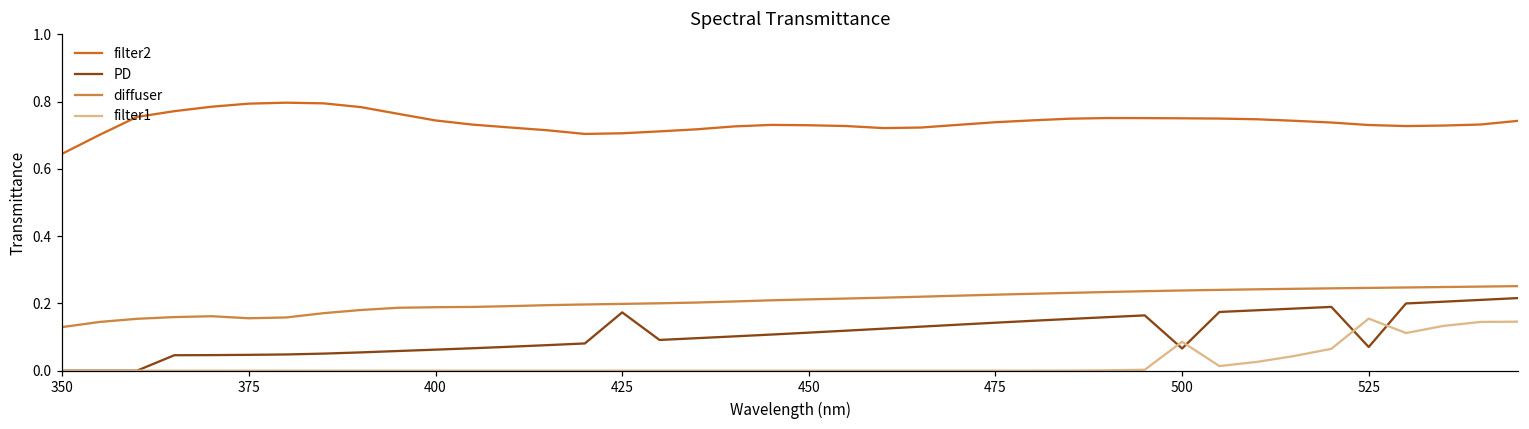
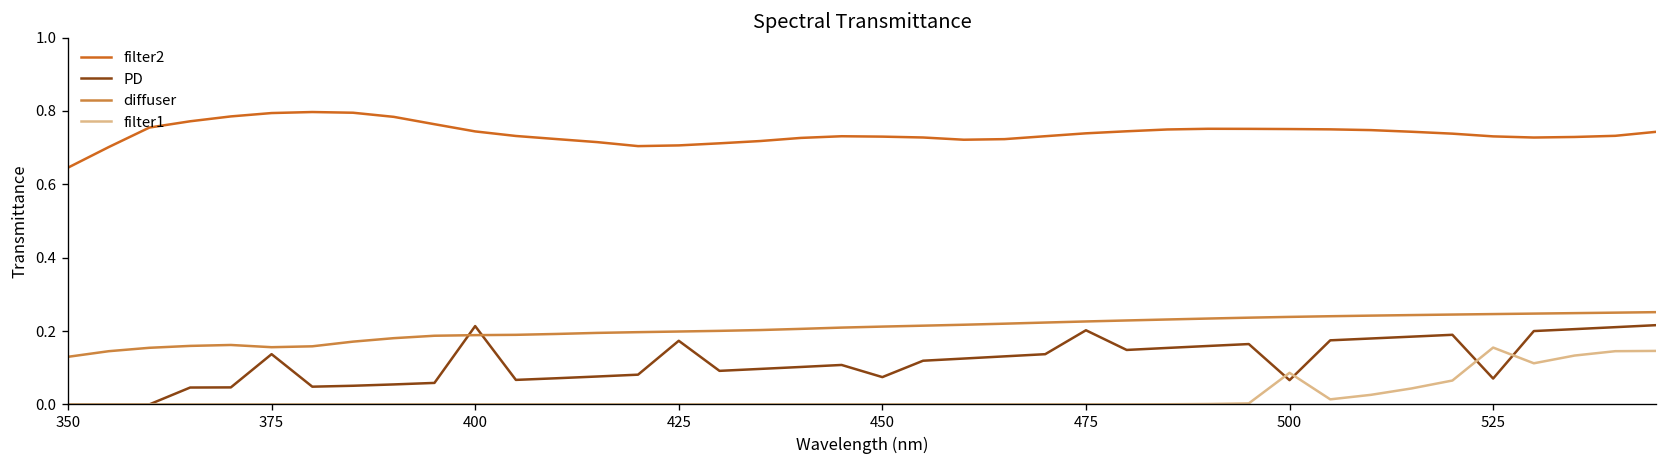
PD, 375: 0.05 -> 0.14
PD, 400: 0.06 -> 0.21
PD, 450: 0.11 -> 0.07
PD, 475: 0.14 -> 0.20
